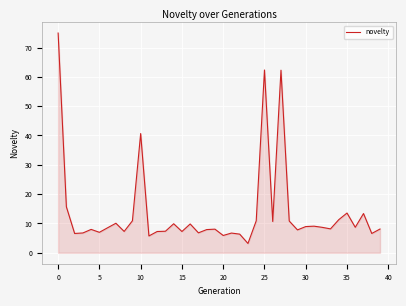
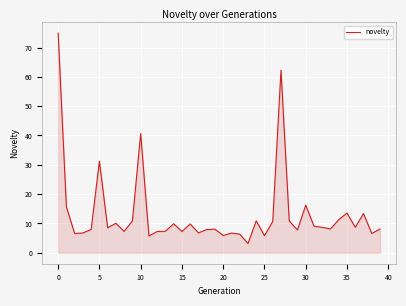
5: 7 -> 31
25: 62 -> 6
30: 9 -> 16
